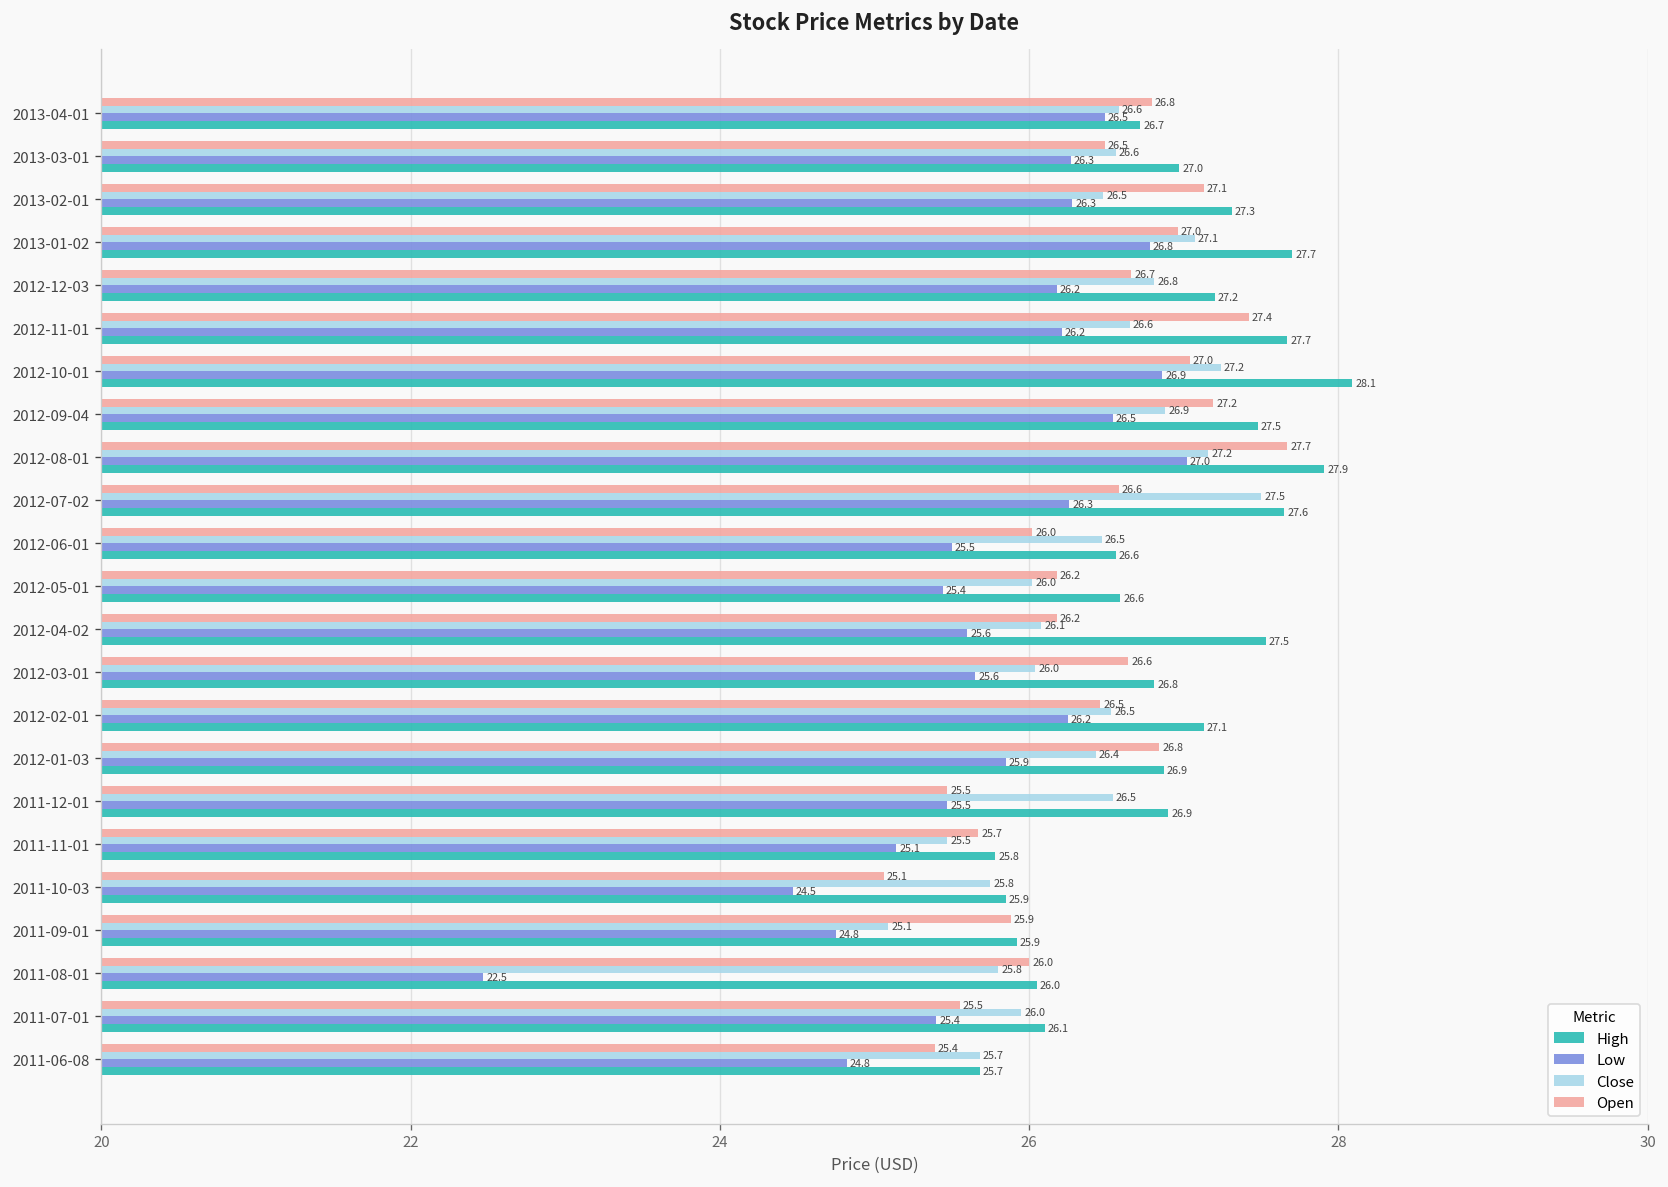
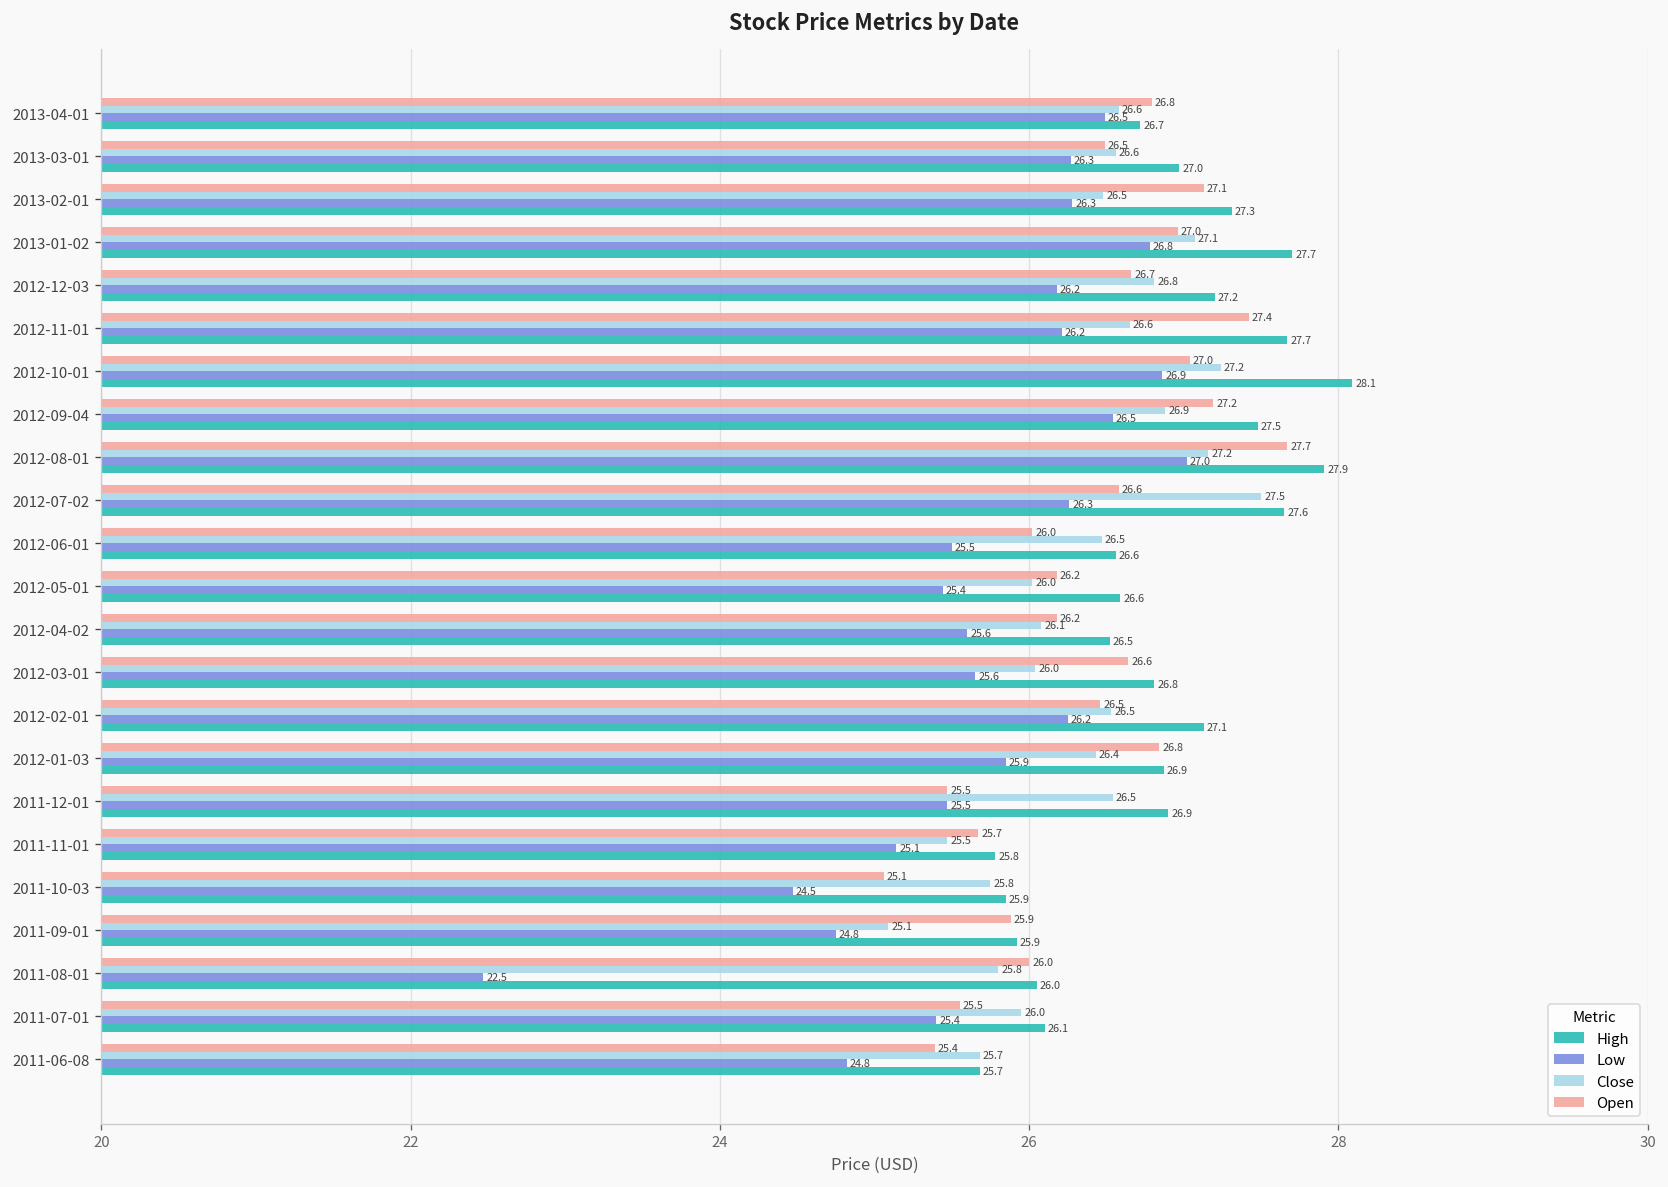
High, 2012-04-02: 27.5 -> 26.5
